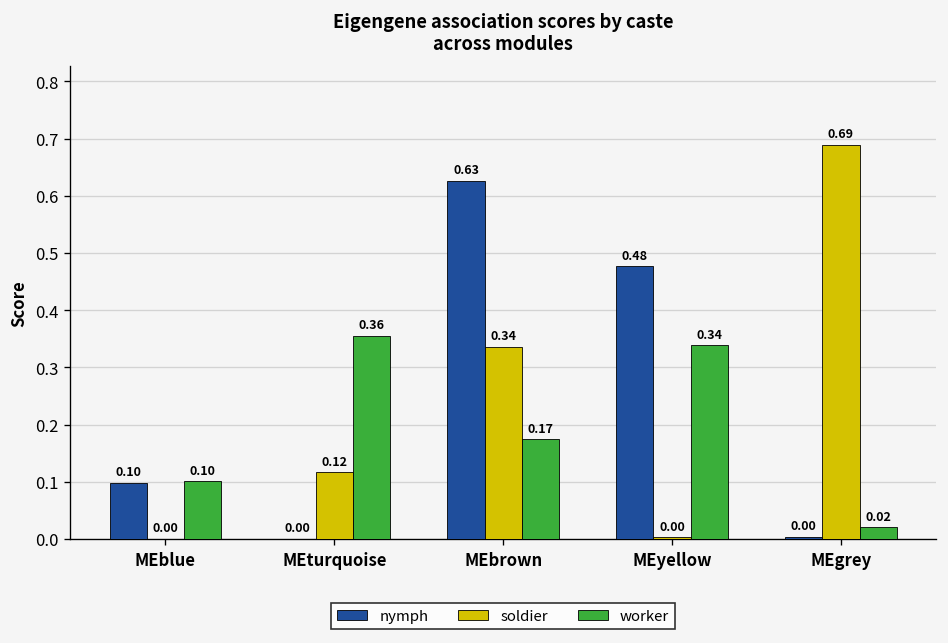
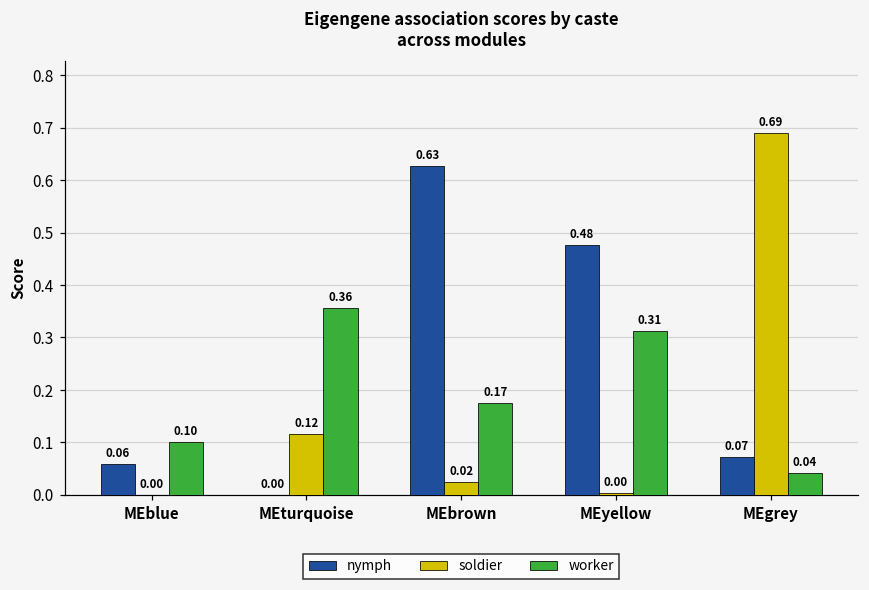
nymph, MEblue: 0.10 -> 0.06
soldier, MEbrown: 0.34 -> 0.02
worker, MEyellow: 0.34 -> 0.31
nymph, MEgrey: 0.00 -> 0.07
worker, MEgrey: 0.02 -> 0.04
